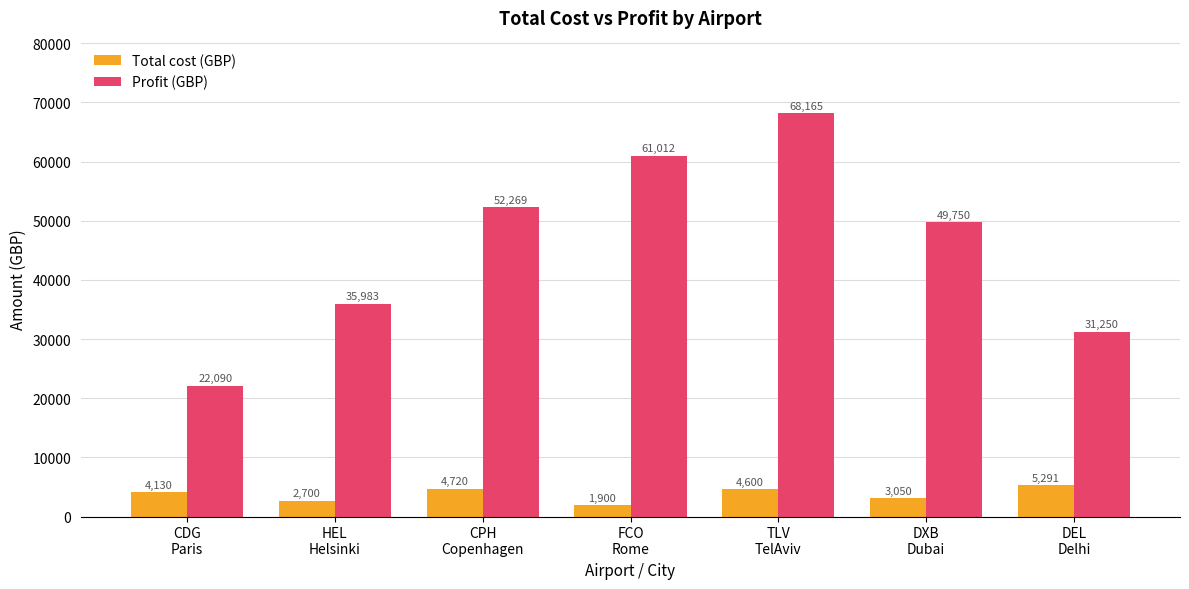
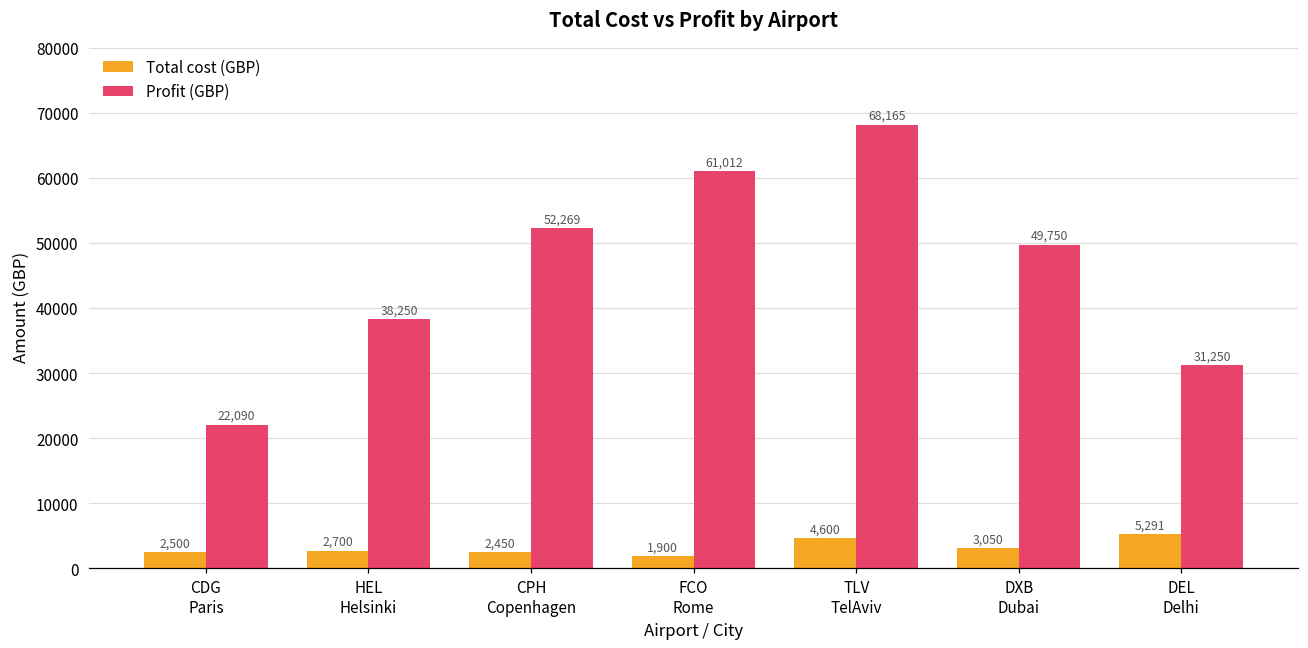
Total cost (GBP), CDG Paris: 4,130 -> 2,500
Profit (GBP), HEL Helsinki: 35,983 -> 38,250
Total cost (GBP), CPH Copenhagen: 4,720 -> 2,450
